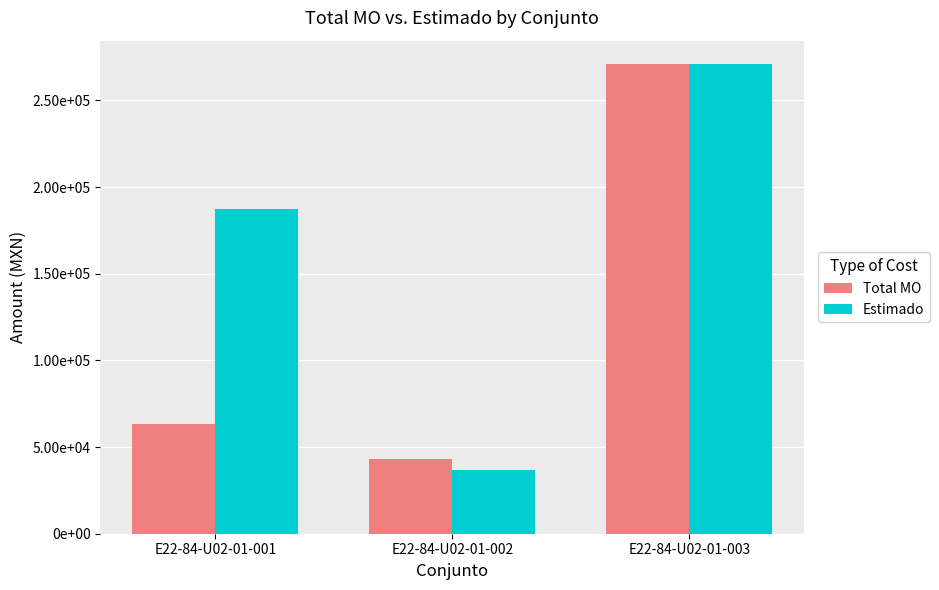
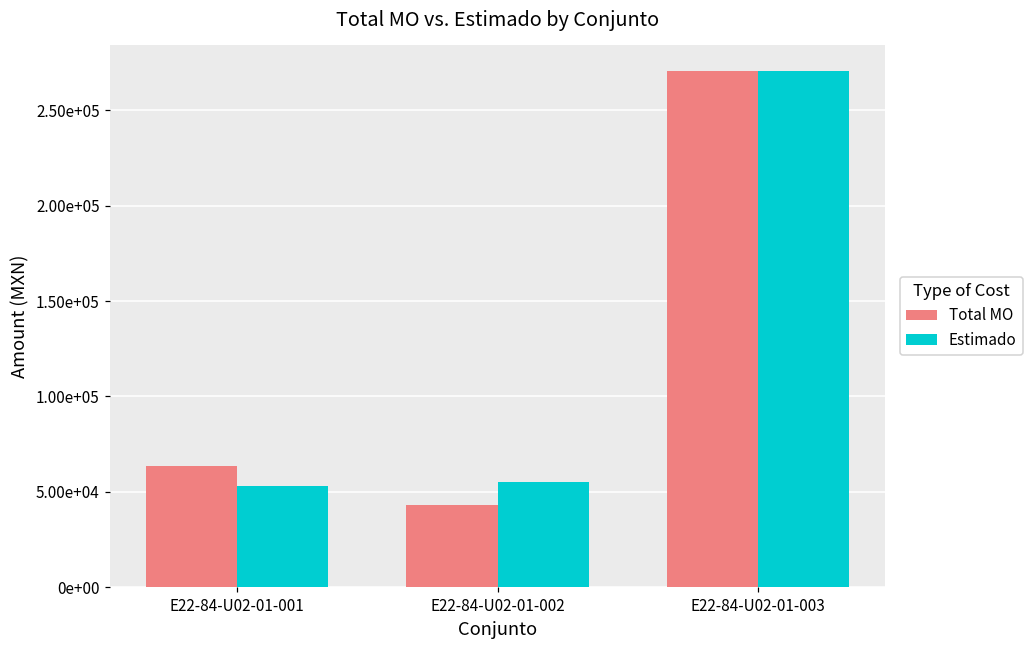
Estimado, E22-84-U02-01-001: 187000 -> 53000
Estimado, E22-84-U02-01-002: 37000 -> 55000
